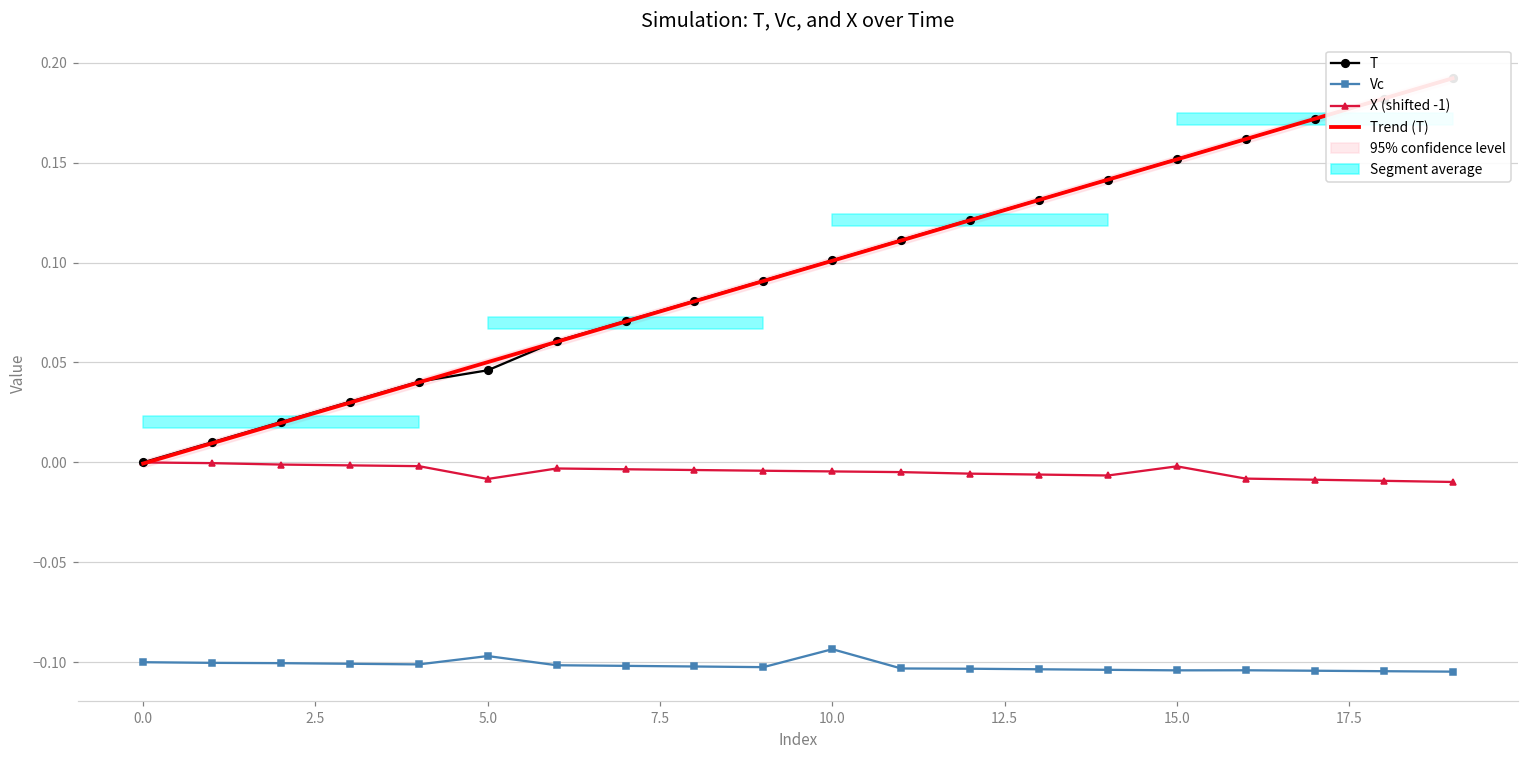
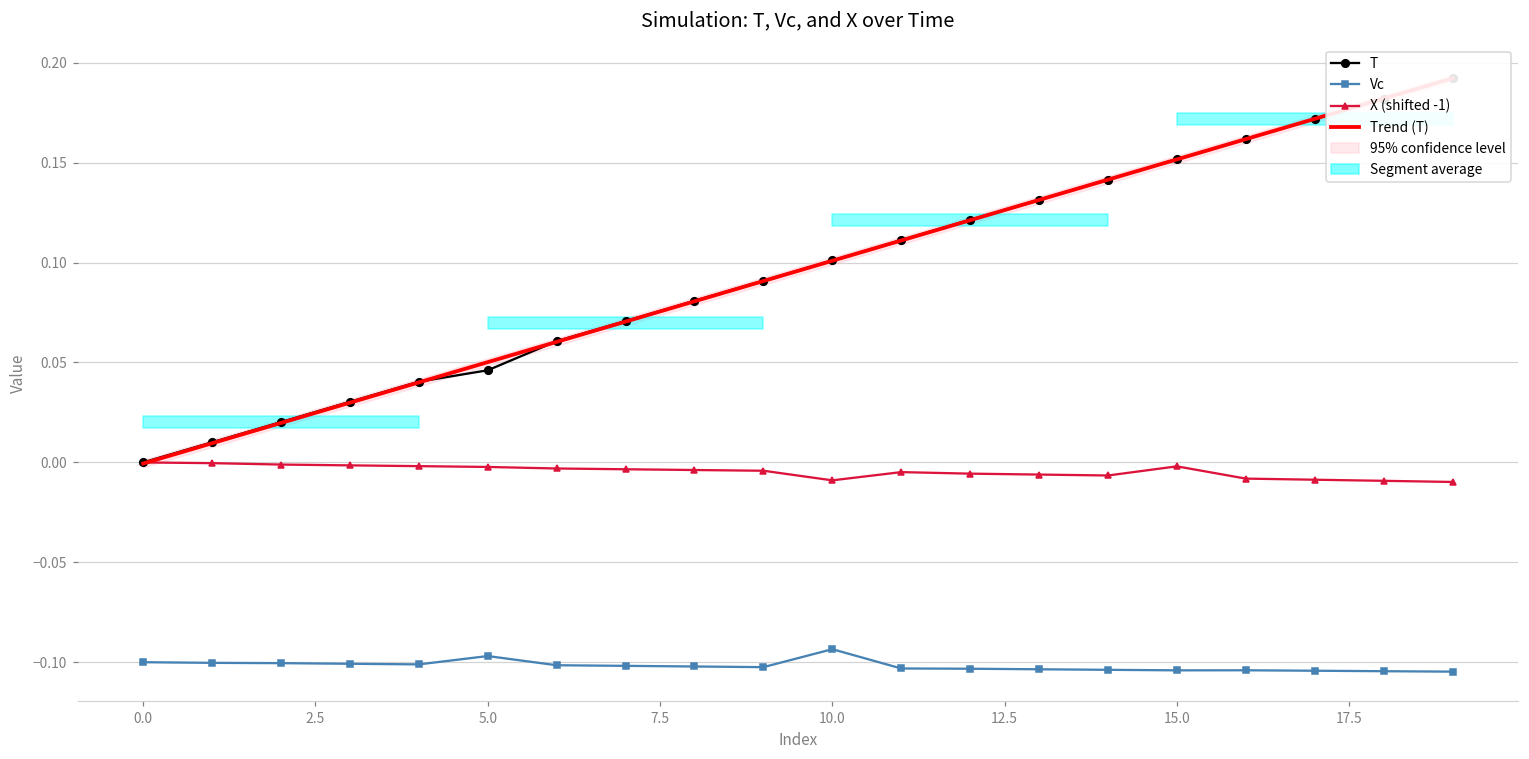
X (shifted -1), 5.0: -0.008 -> -0.002
X (shifted -1), 10.0: -0.005 -> -0.009
